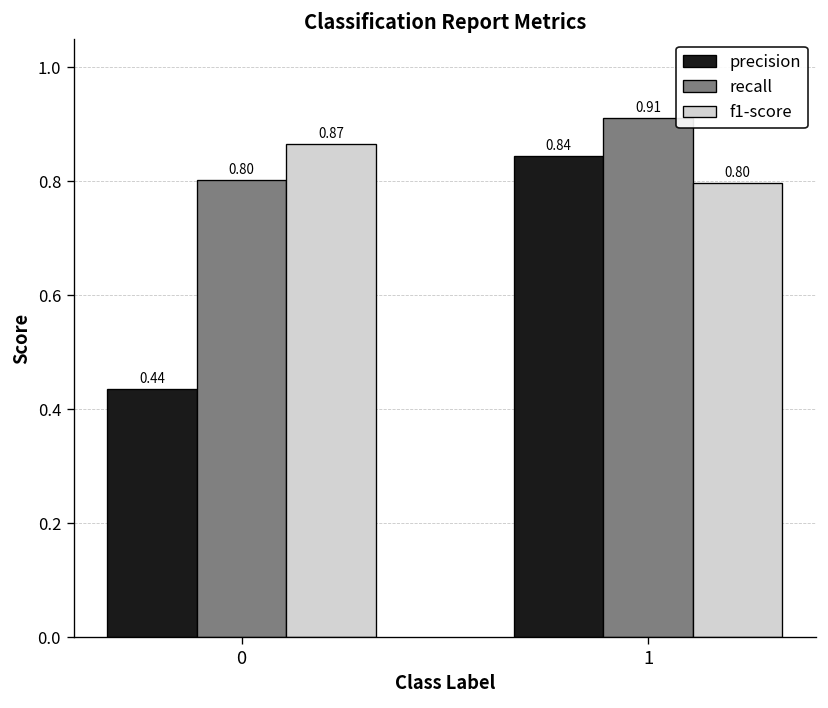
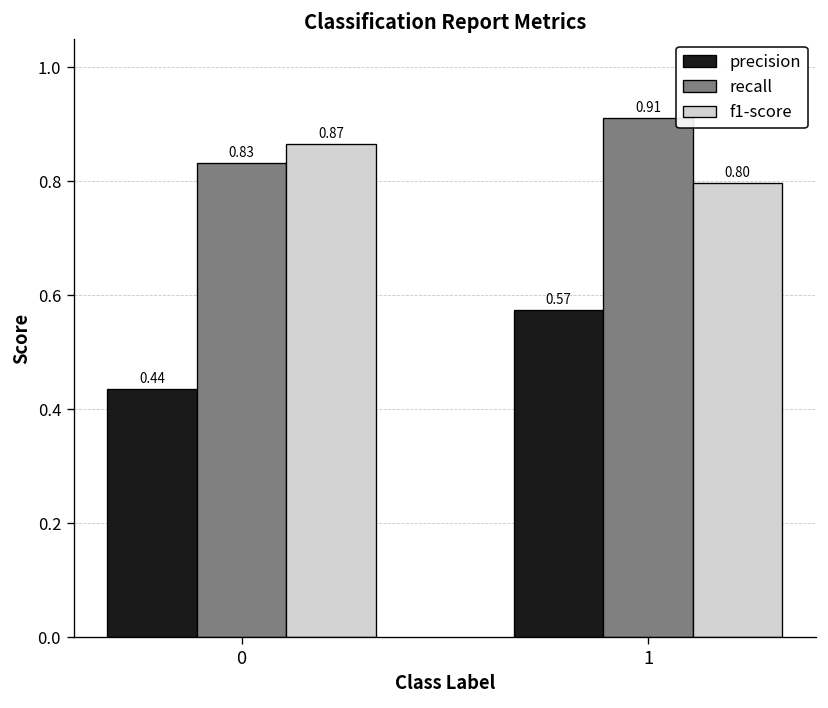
recall, 0: 0.80 -> 0.83
precision, 1: 0.84 -> 0.57
